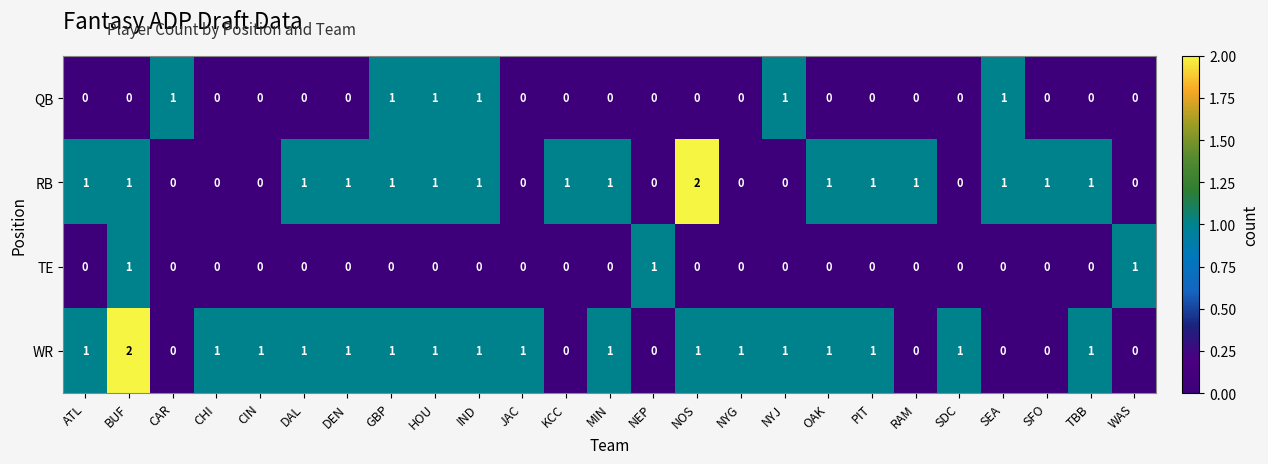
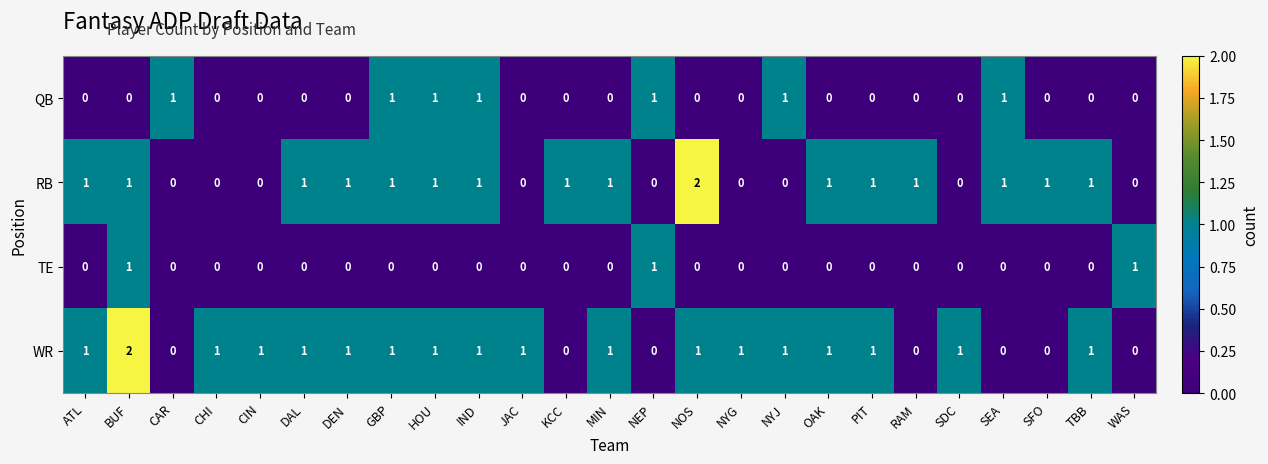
QB, NEP: 0 -> 1
